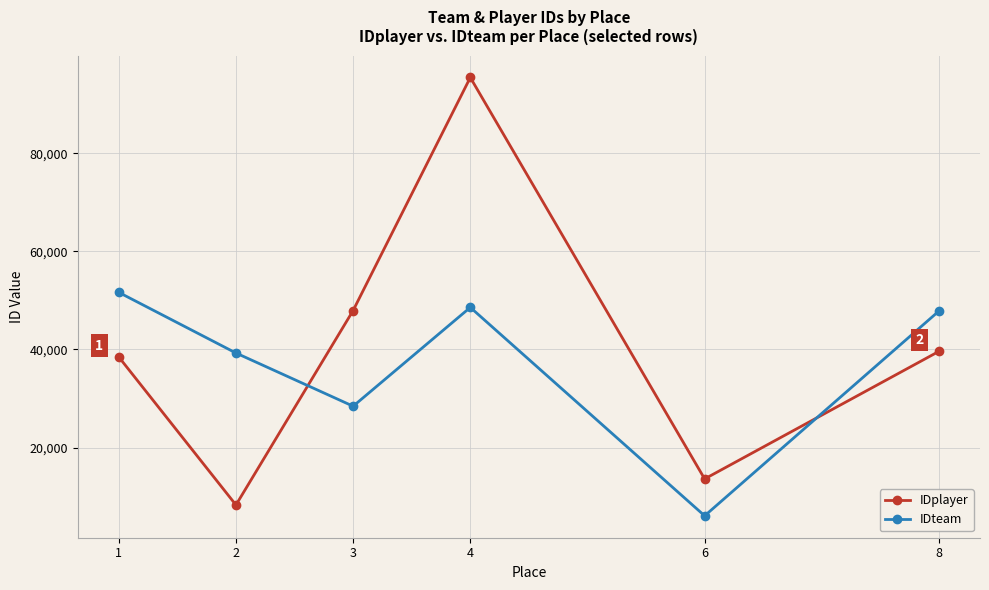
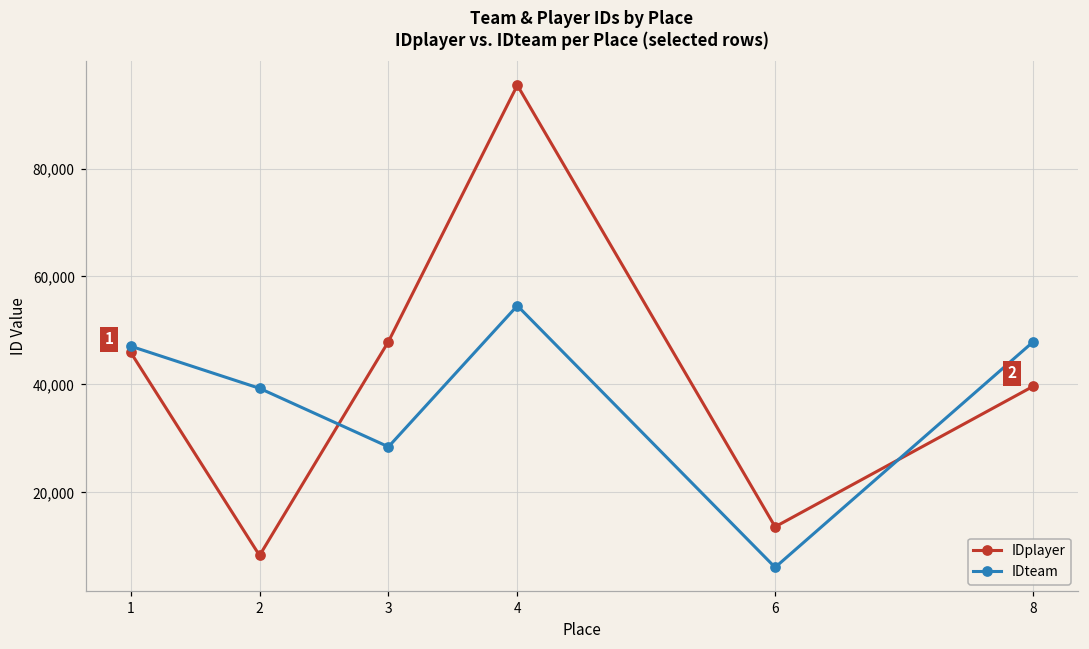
IDplayer, 1: 38,000 -> 46,000
IDteam, 1: 52,000 -> 47,000
IDteam, 4: 49,000 -> 55,000
